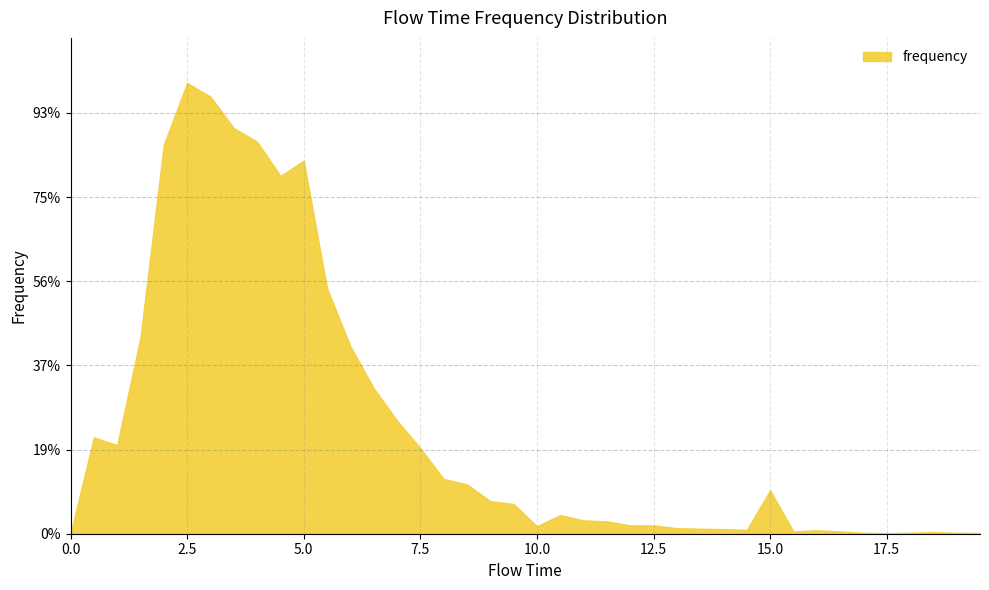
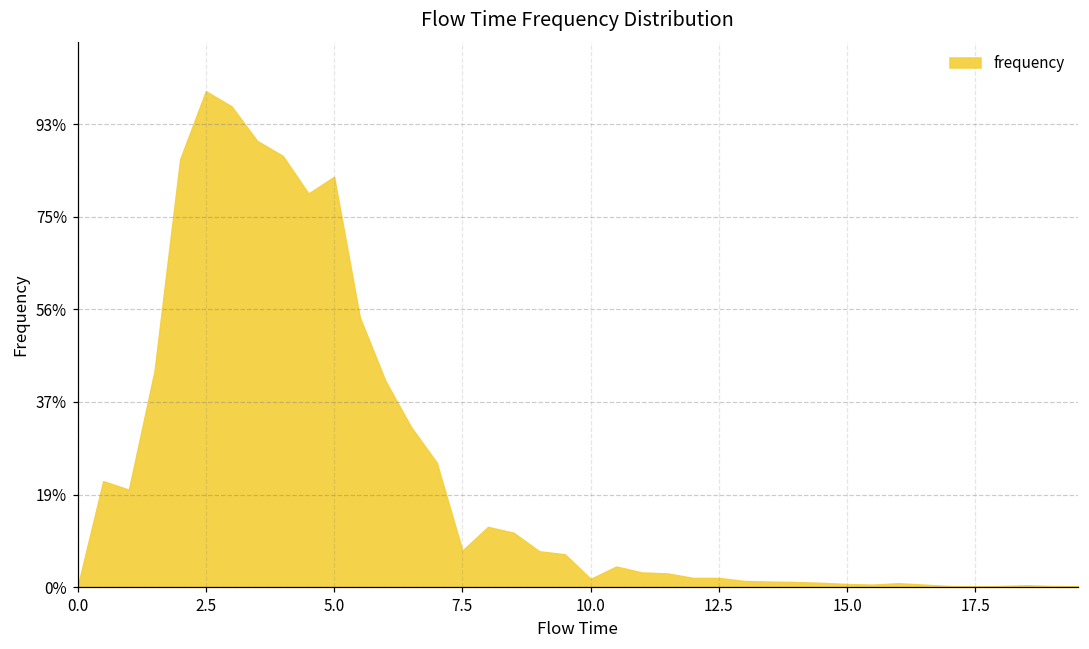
7.5: 19% -> 7%
15.0: 10% -> 1%
